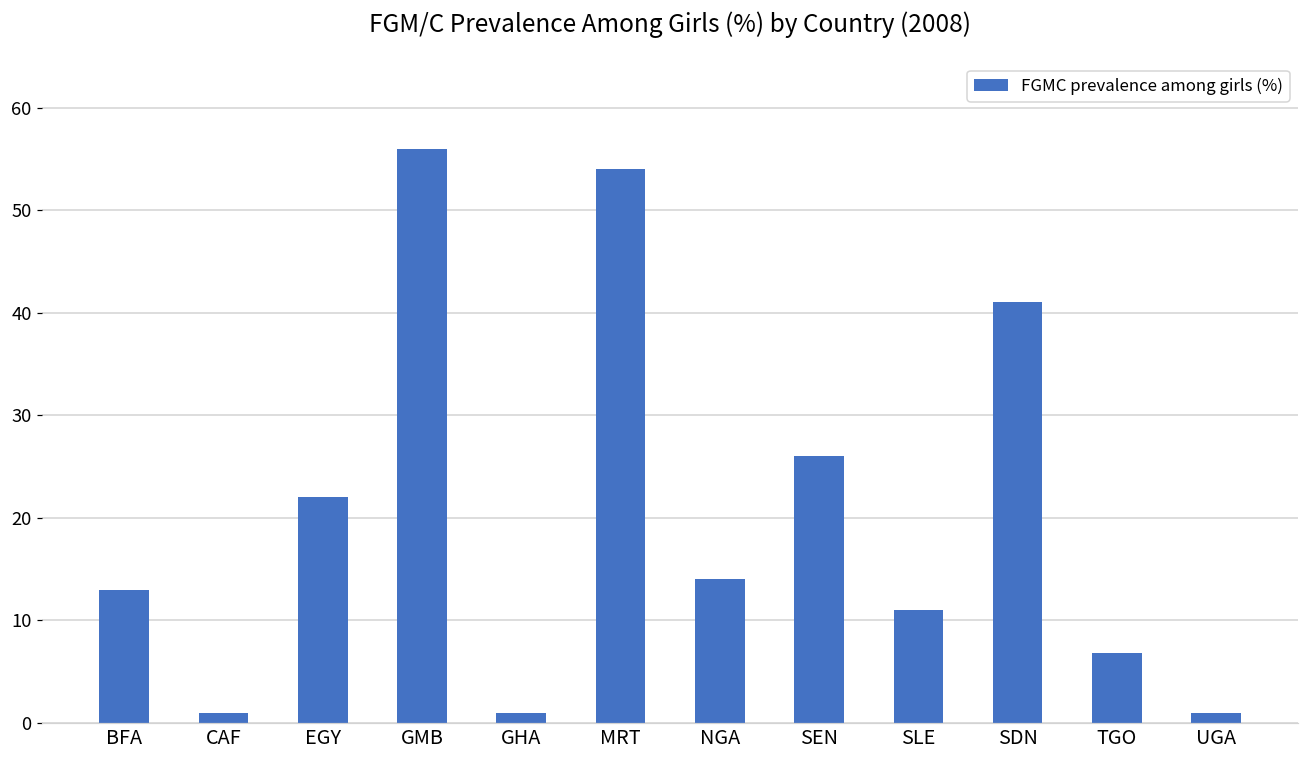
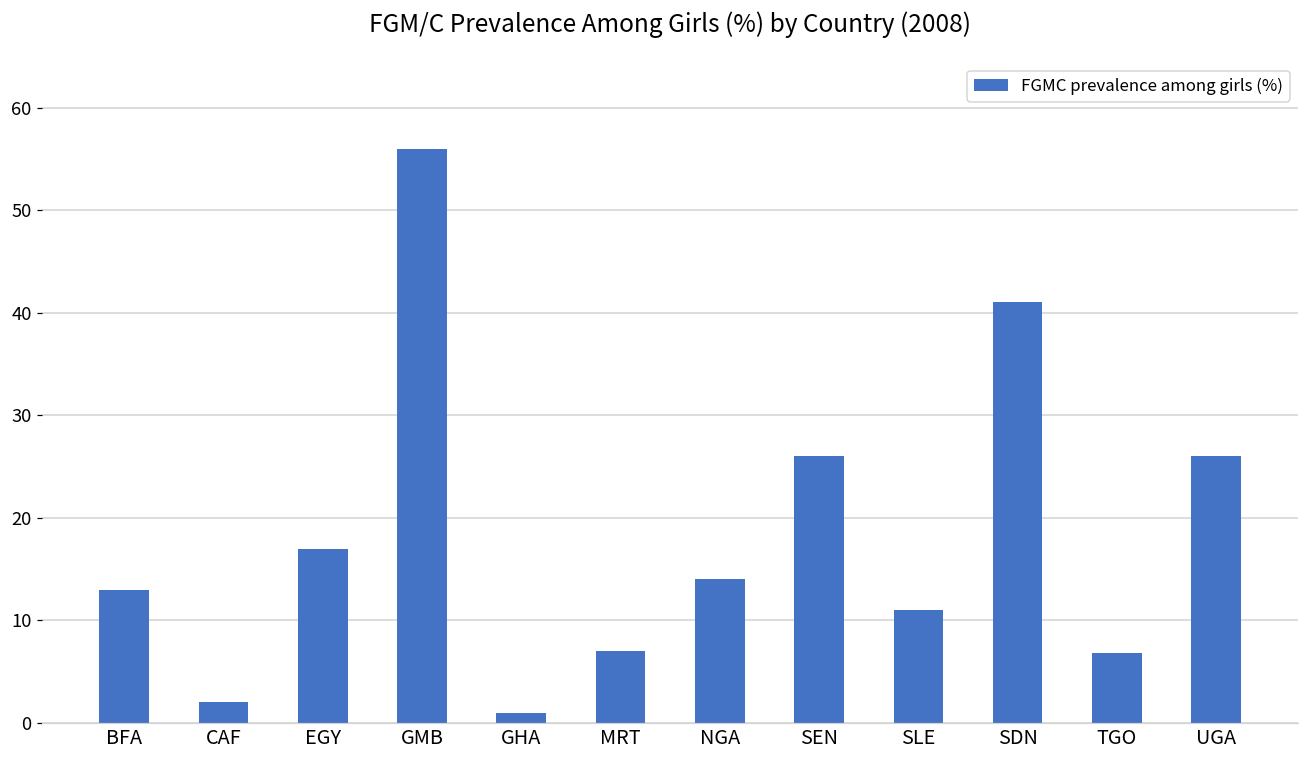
CAF: 1 -> 2
EGY: 22 -> 17
MRT: 54 -> 7
UGA: 1 -> 26
